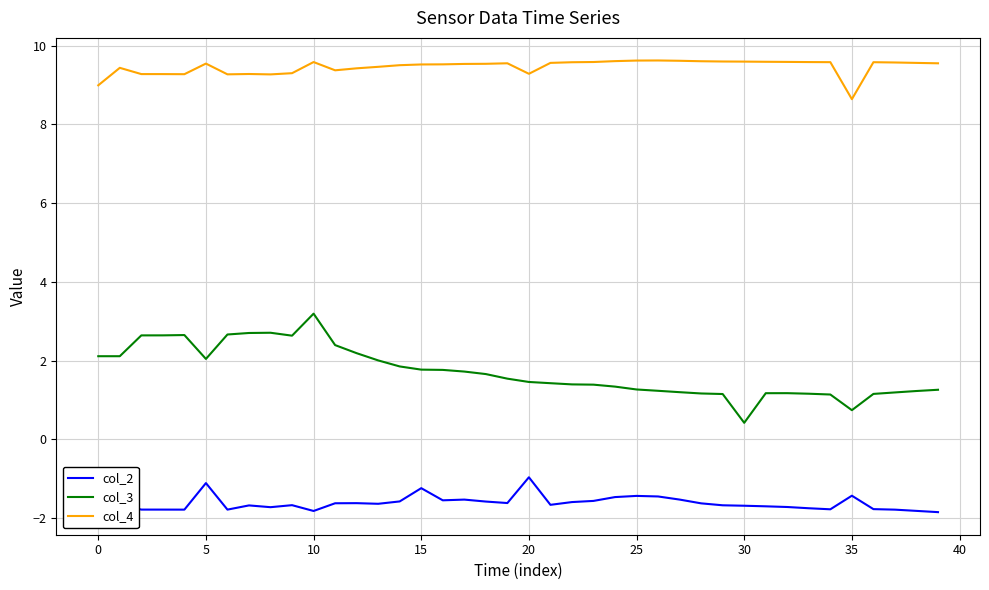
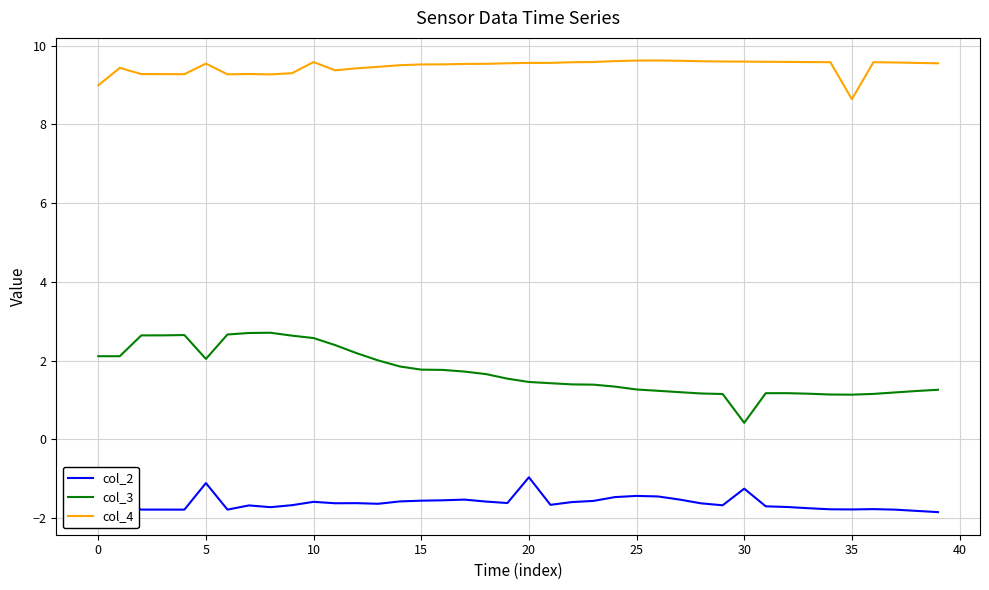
col_2, 10: -1.8 -> -1.6
col_3, 10: 3.2 -> 2.6
col_2, 15: -1.2 -> -1.6
col_4, 20: 9.3 -> 9.6
col_2, 30: -1.7 -> -1.2
col_2, 35: -1.4 -> -1.8
col_3, 35: 0.7 -> 1.1
